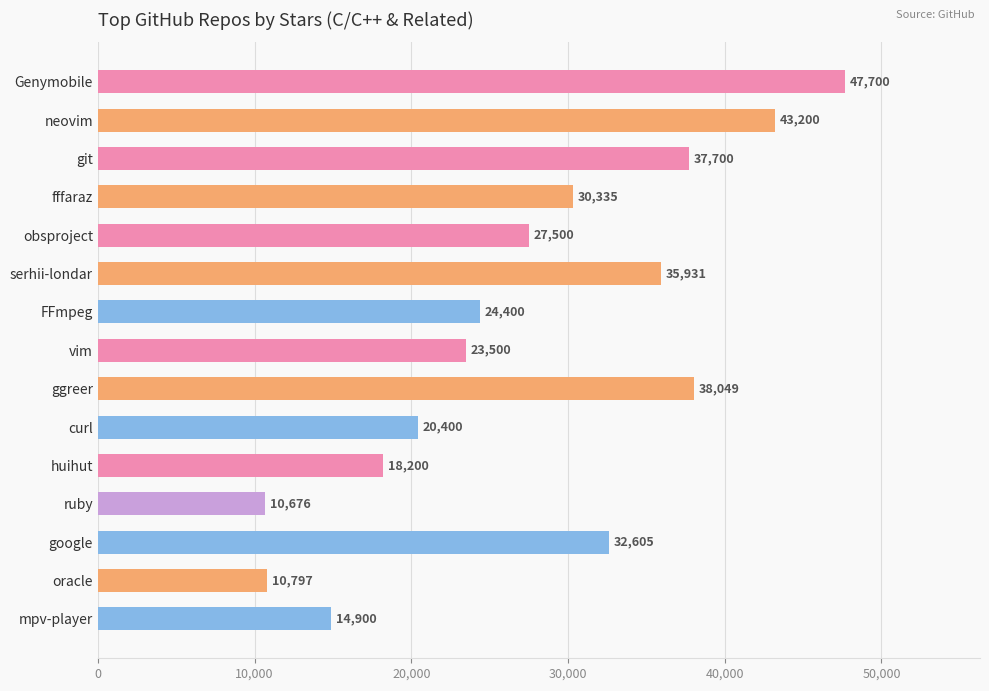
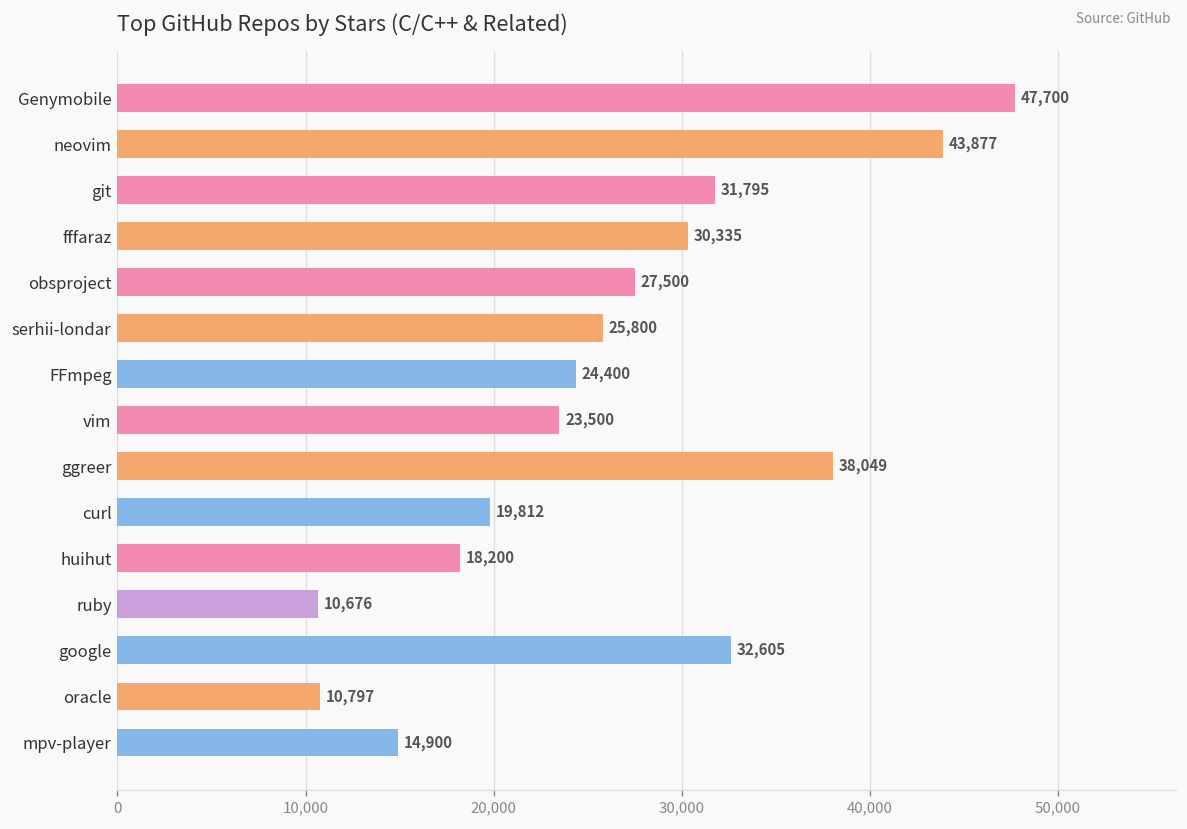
neovim: 43,200 -> 43,877
git: 37,700 -> 31,795
serhii-londar: 35,931 -> 25,800
curl: 20,400 -> 19,812
